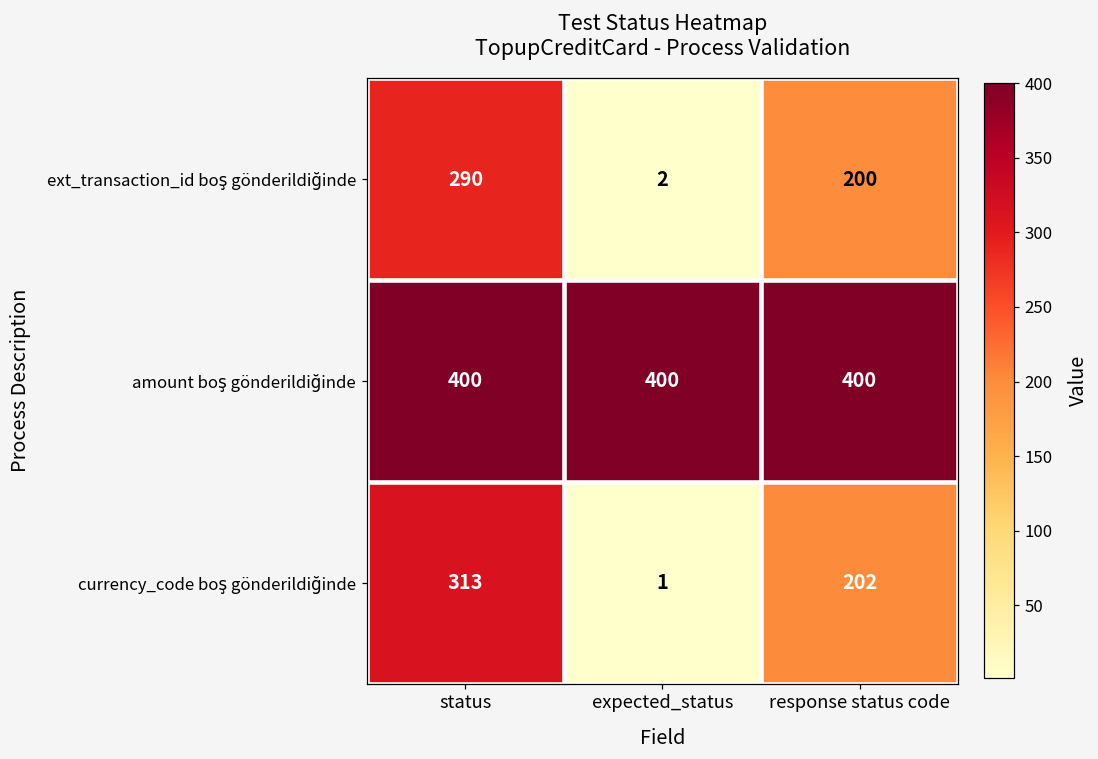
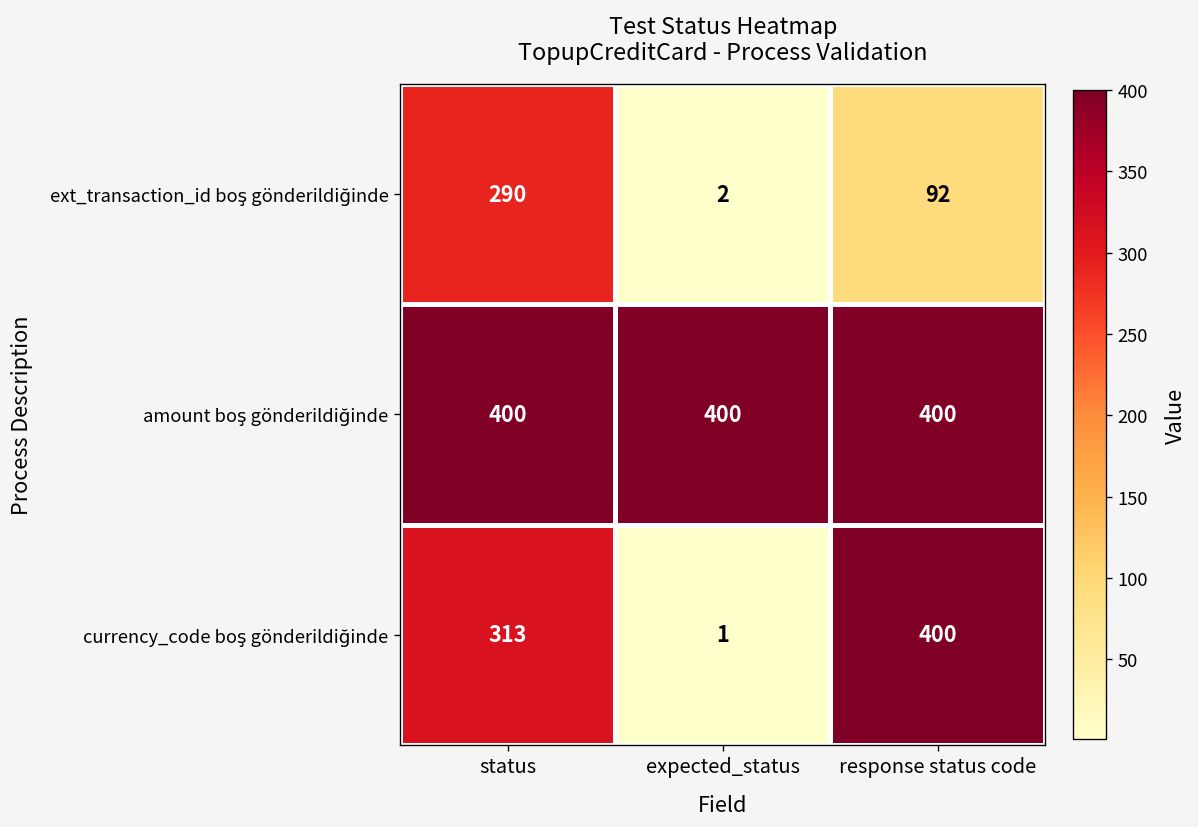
ext_transaction_id boş gönderildiğinde, response status code: 200 -> 92
currency_code boş gönderildiğinde, response status code: 202 -> 400
